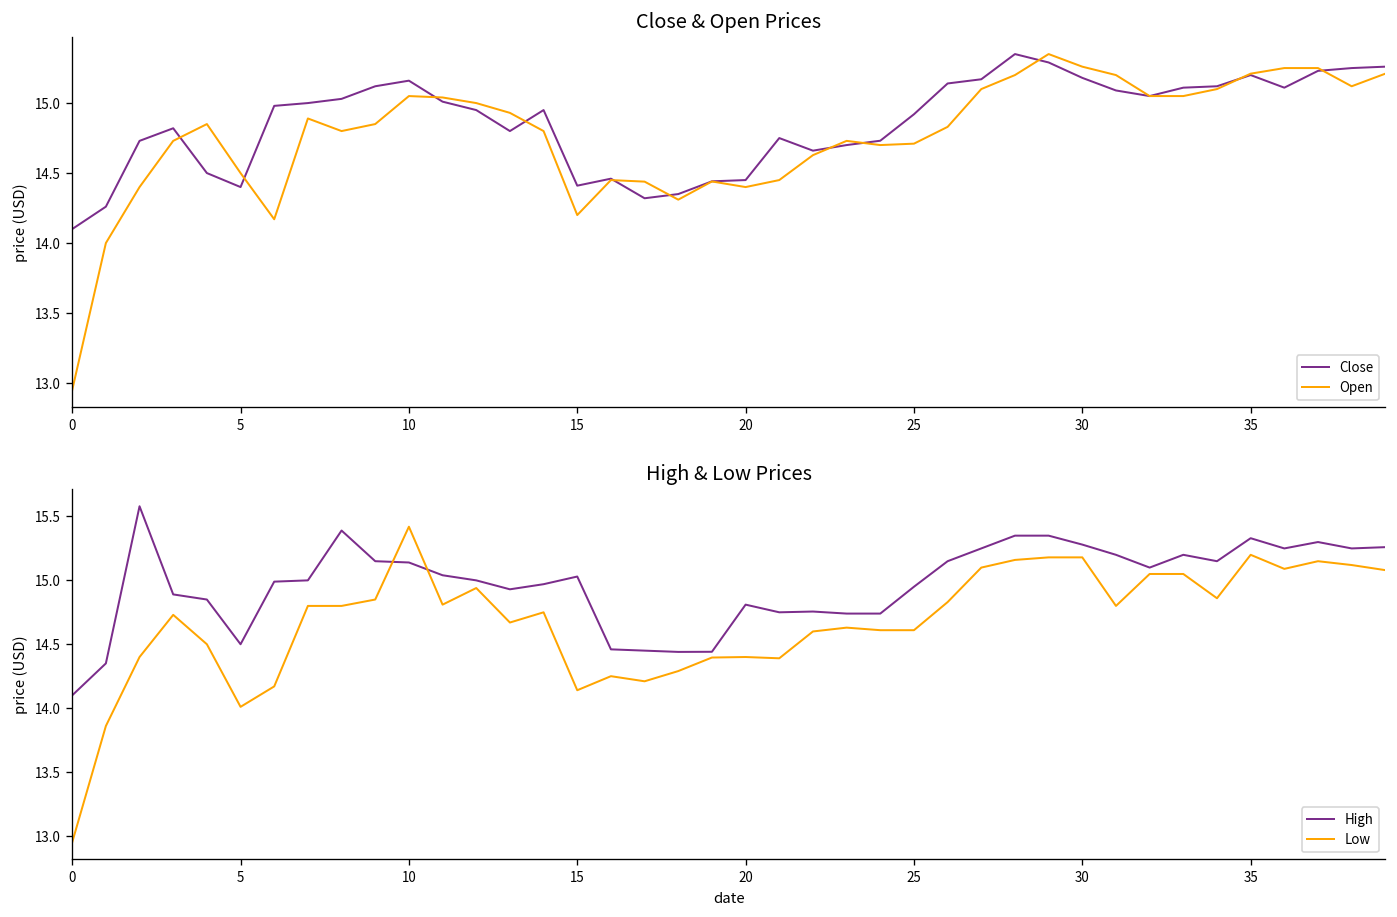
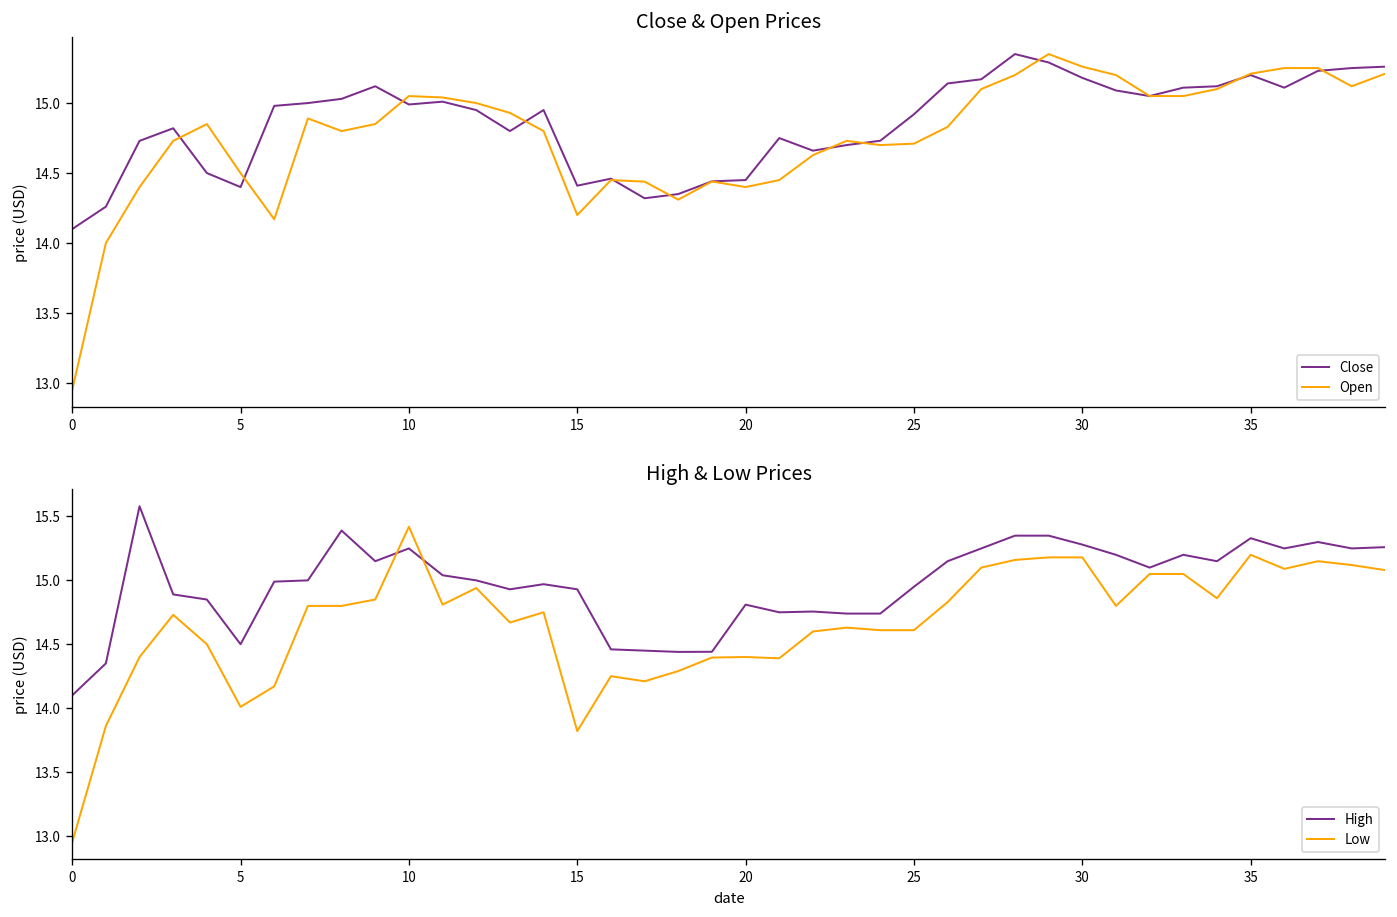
Close & Open Prices, Close, 10: 15.16 -> 14.99
High & Low Prices, High, 10: 15.14 -> 15.25
High & Low Prices, High, 15: 15.03 -> 14.93
High & Low Prices, Low, 15: 14.14 -> 13.82
